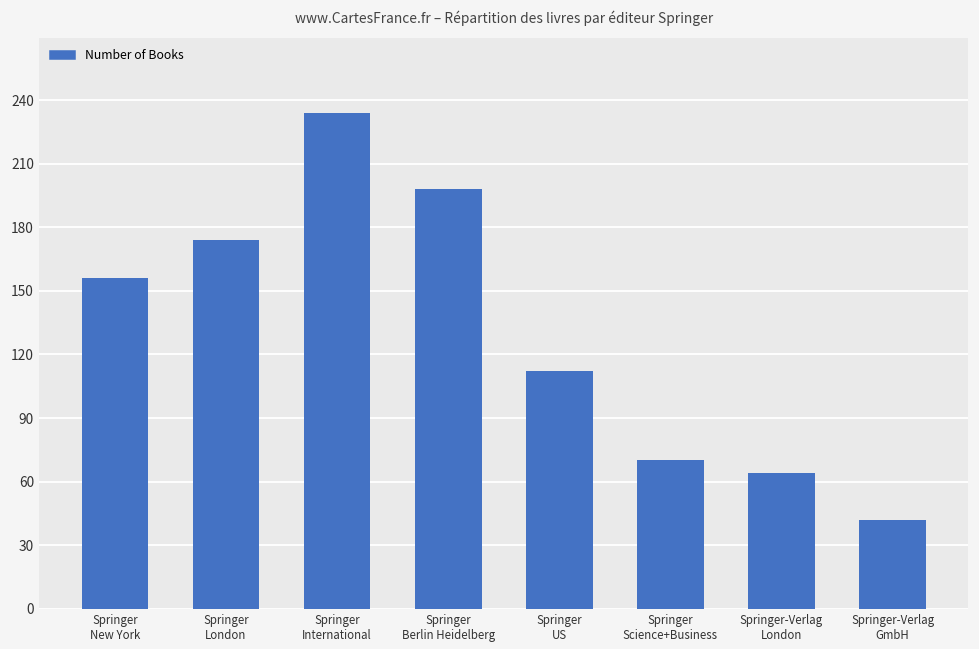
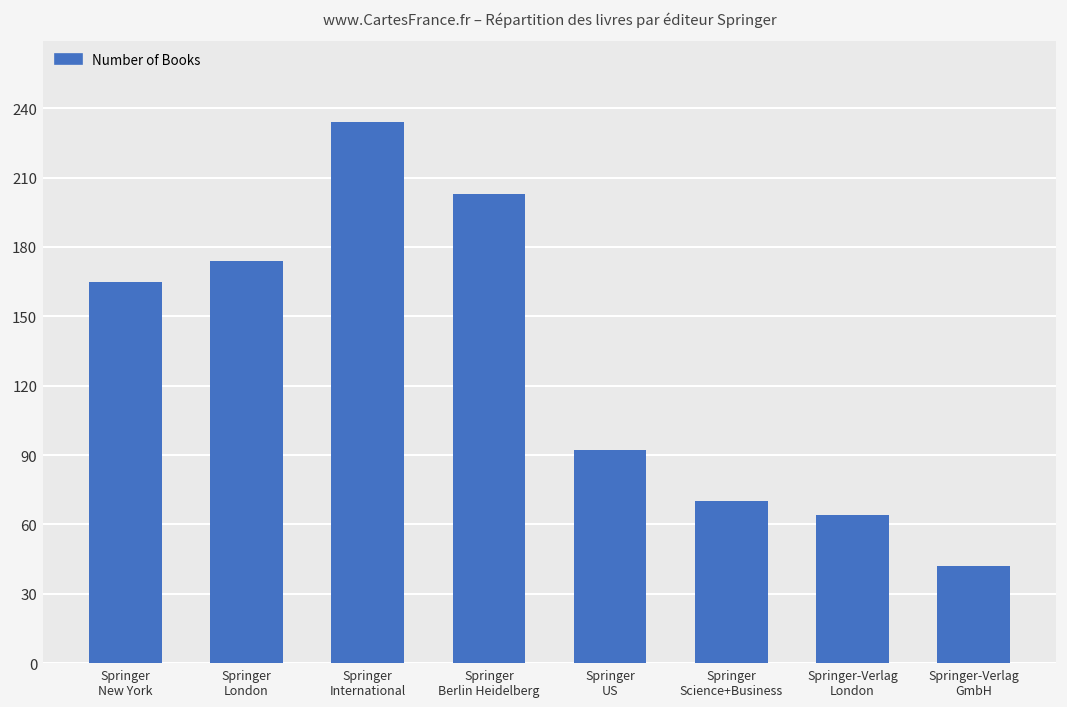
Springer New York: 156 -> 165
Springer Berlin Heidelberg: 198 -> 203
Springer US: 112 -> 92
